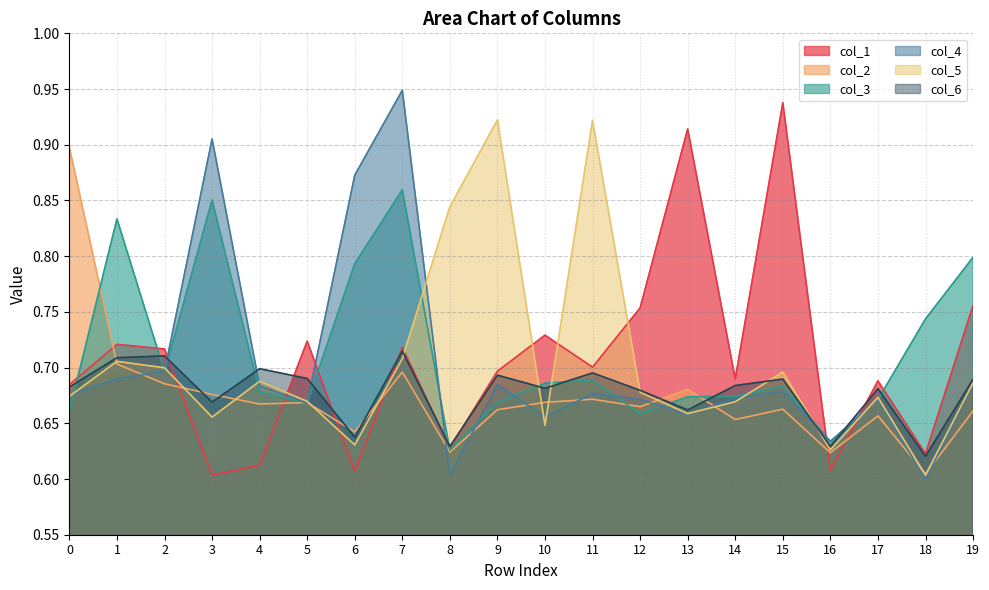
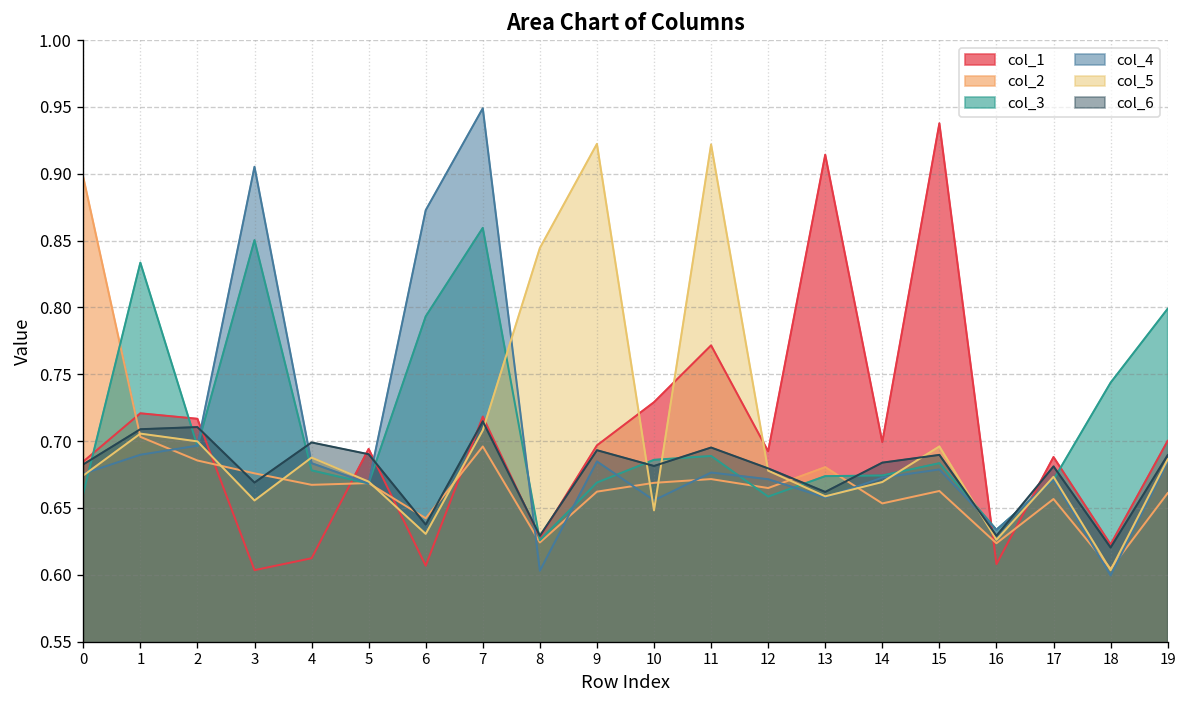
col_1, 5: 0.724 -> 0.694
col_1, 11: 0.700 -> 0.772
col_1, 12: 0.754 -> 0.692
col_1, 14: 0.690 -> 0.699
col_1, 19: 0.756 -> 0.700
